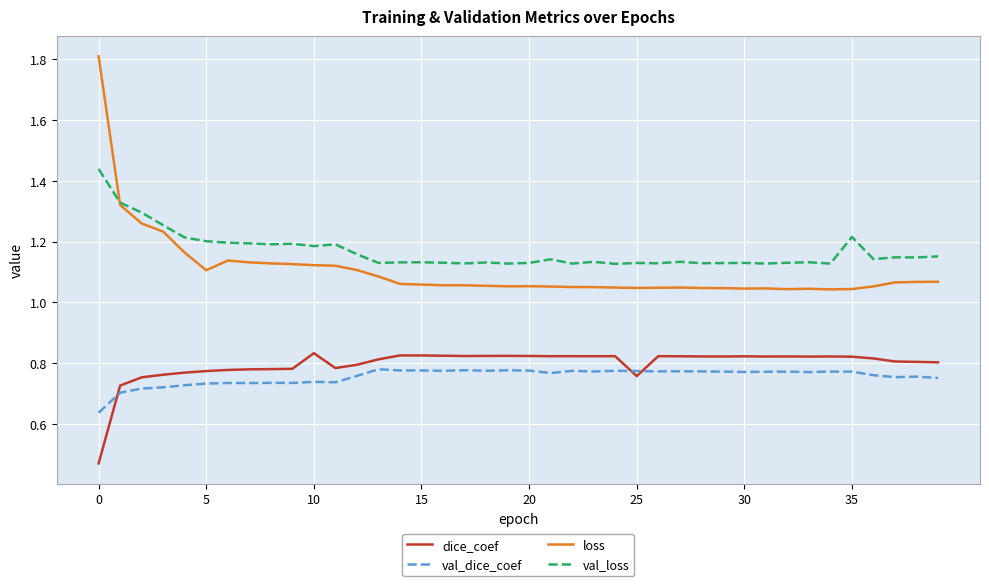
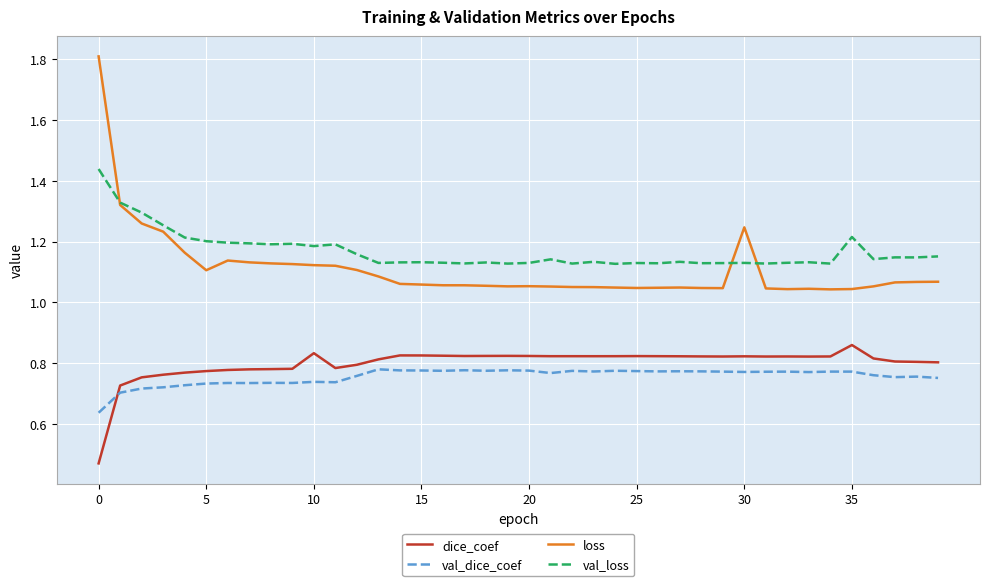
dice_coef, 25: 0.76 -> 0.82
loss, 30: 1.05 -> 1.25
dice_coef, 35: 0.82 -> 0.86
